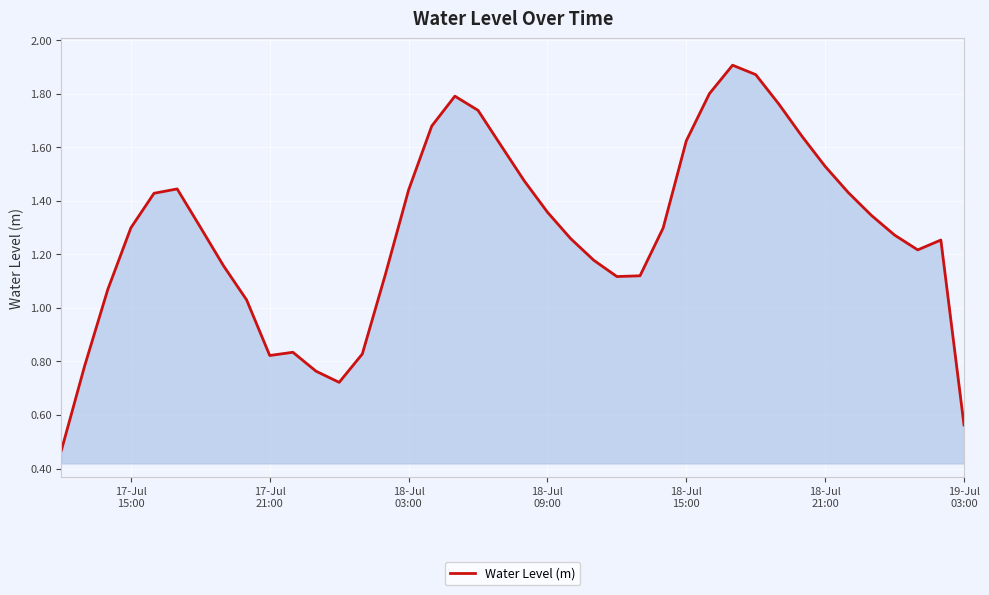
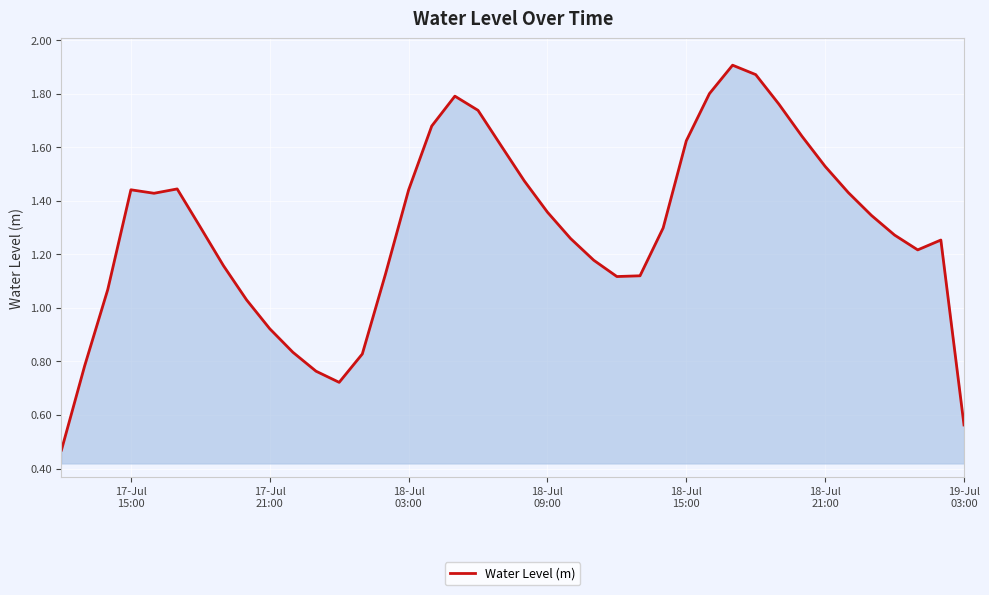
17-Jul 15:00: 1.30 -> 1.44
17-Jul 21:00: 0.82 -> 0.92
